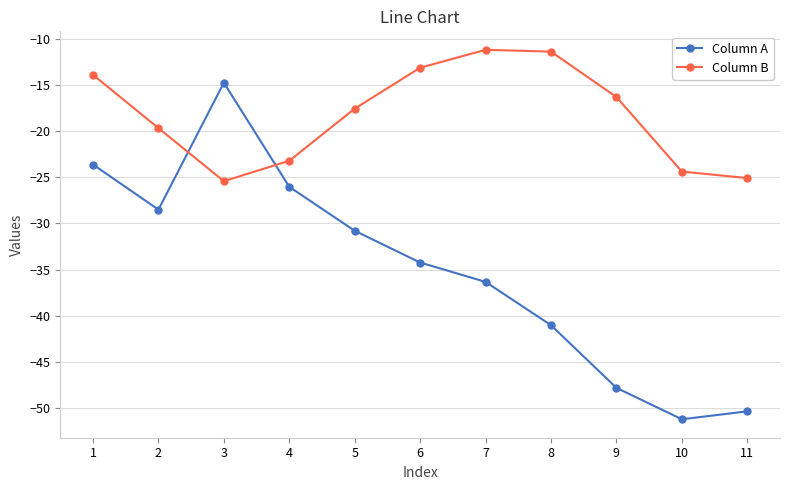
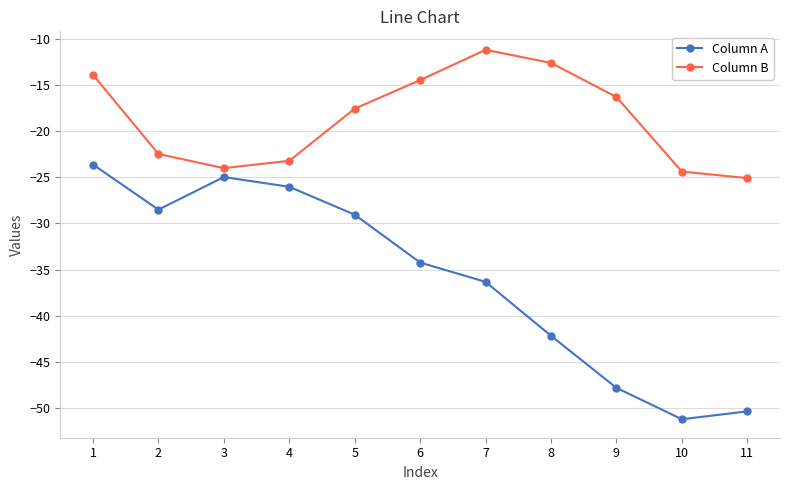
Column B, 2: -20 -> -22
Column A, 3: -15 -> -25
Column B, 3: -25 -> -24
Column A, 5: -31 -> -29
Column B, 6: -13 -> -14
Column A, 8: -41 -> -42
Column B, 8: -11 -> -13
